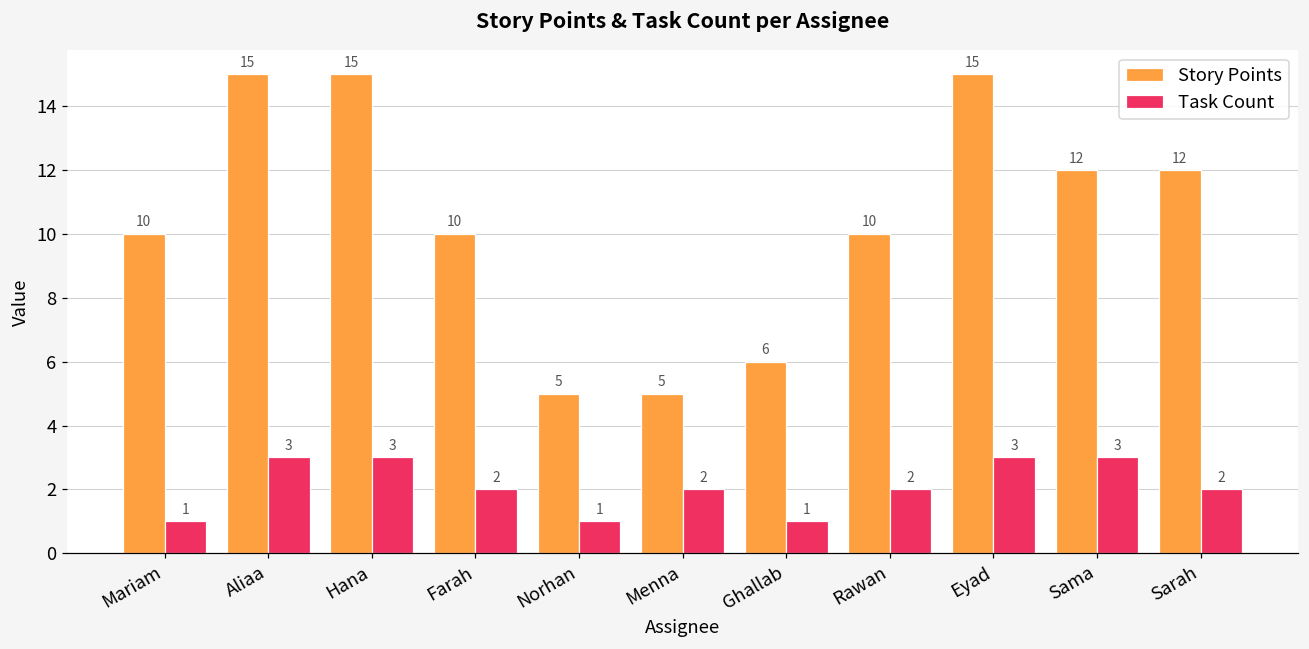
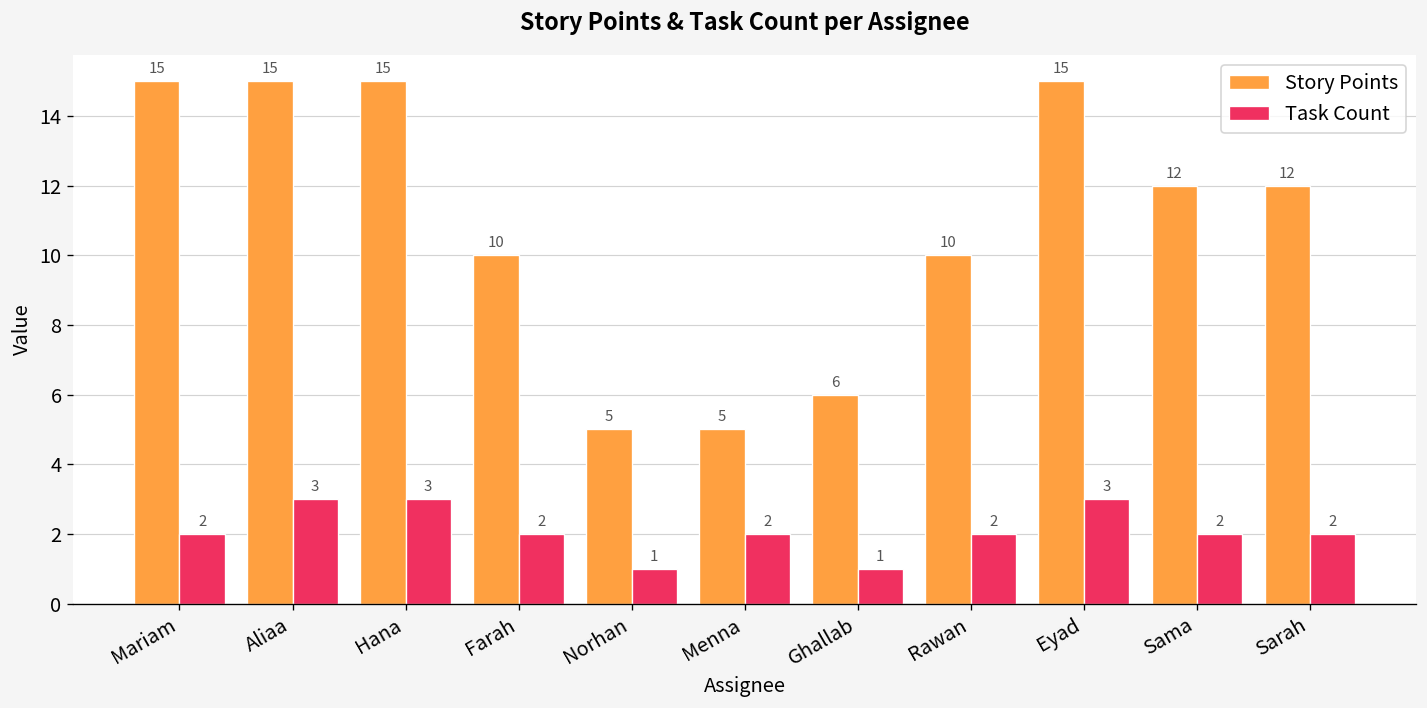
Story Points, Mariam: 10 -> 15
Task Count, Mariam: 1 -> 2
Task Count, Sama: 3 -> 2
